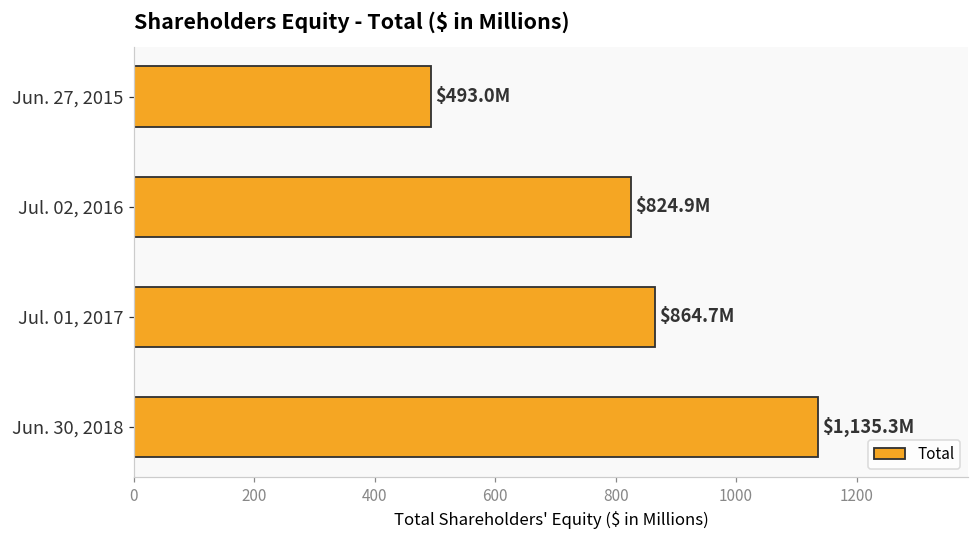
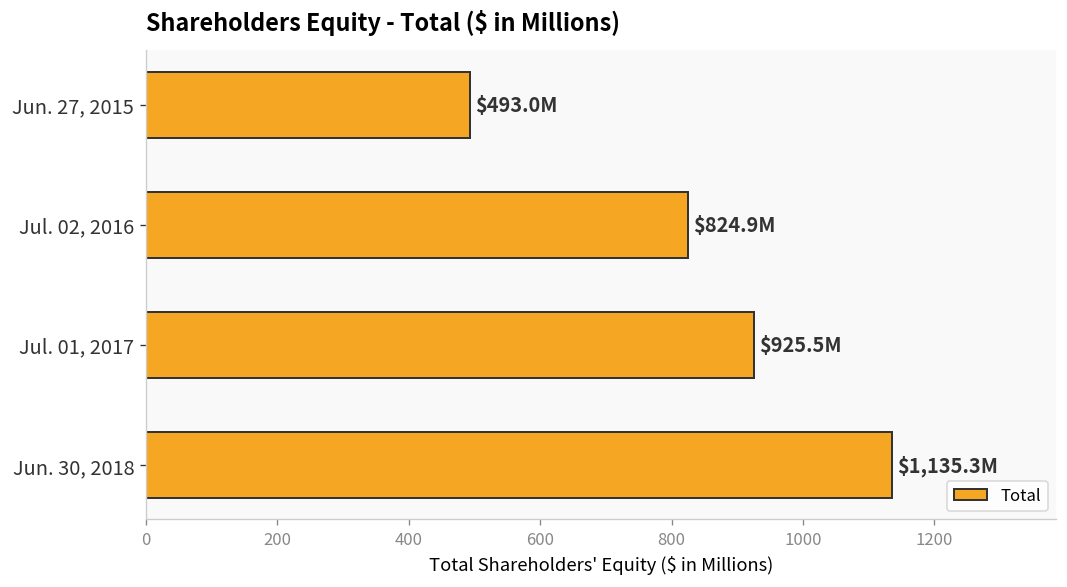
Jul. 01, 2017: $864.7M -> $925.5M
